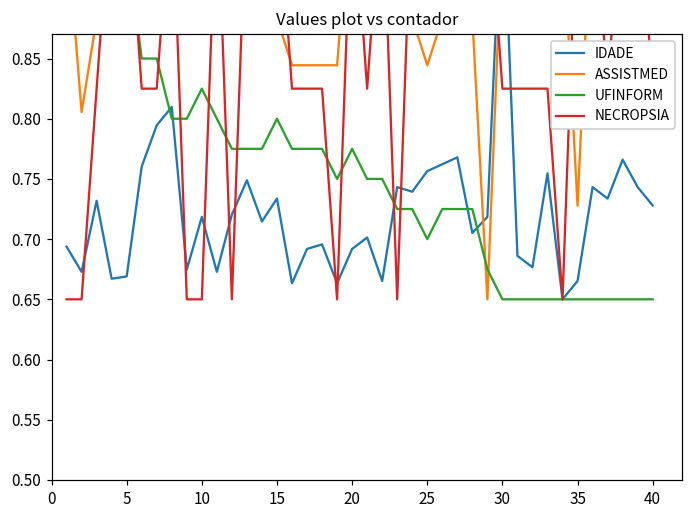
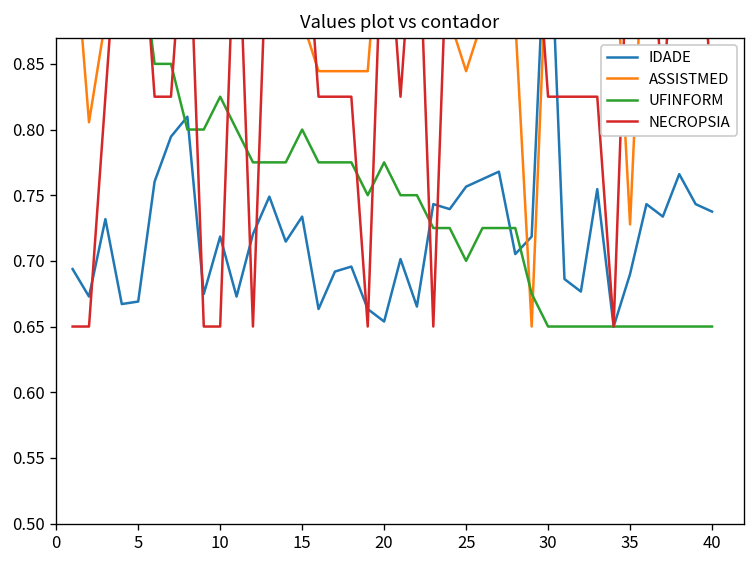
IDADE, 20: 0.692 -> 0.654
IDADE, 35: 0.665 -> 0.690
IDADE, 40: 0.728 -> 0.738
